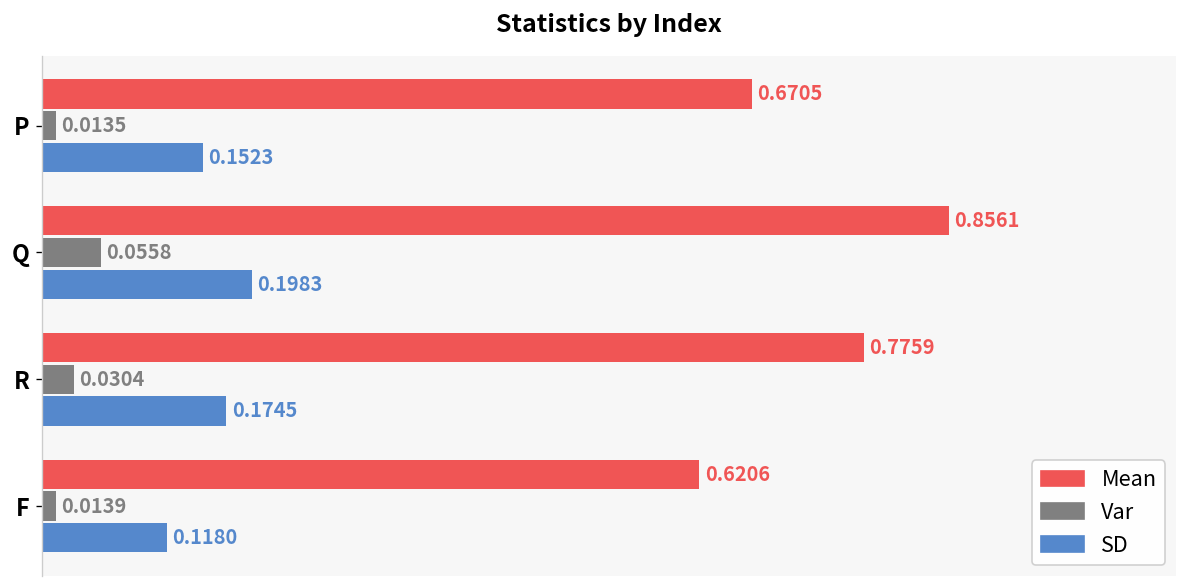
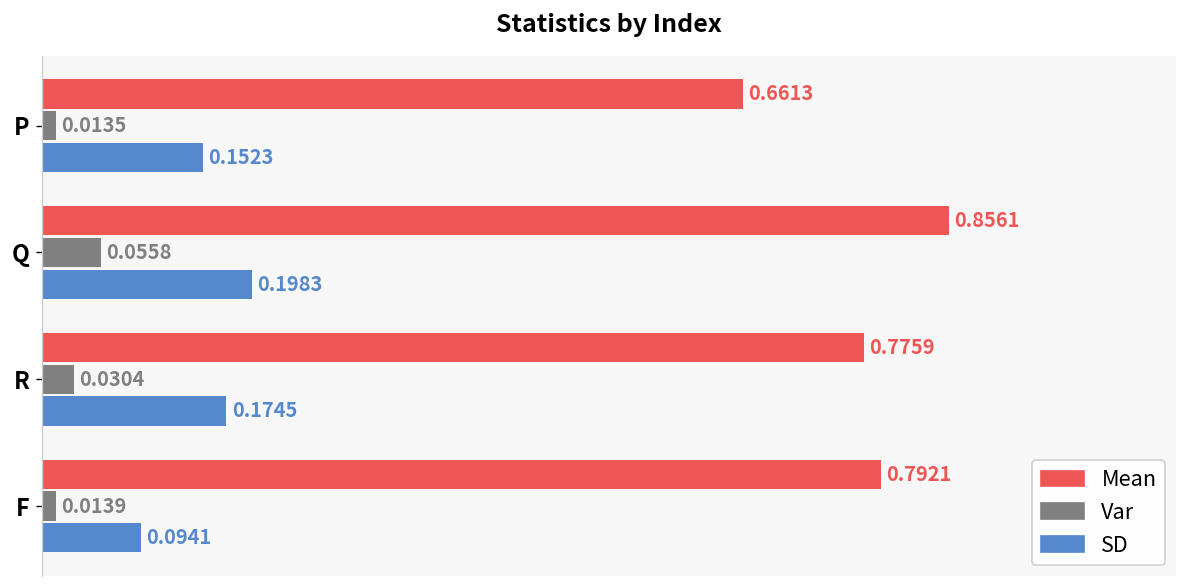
Mean, P: 0.6705 -> 0.6613
Mean, F: 0.6206 -> 0.7921
SD, F: 0.1180 -> 0.0941
